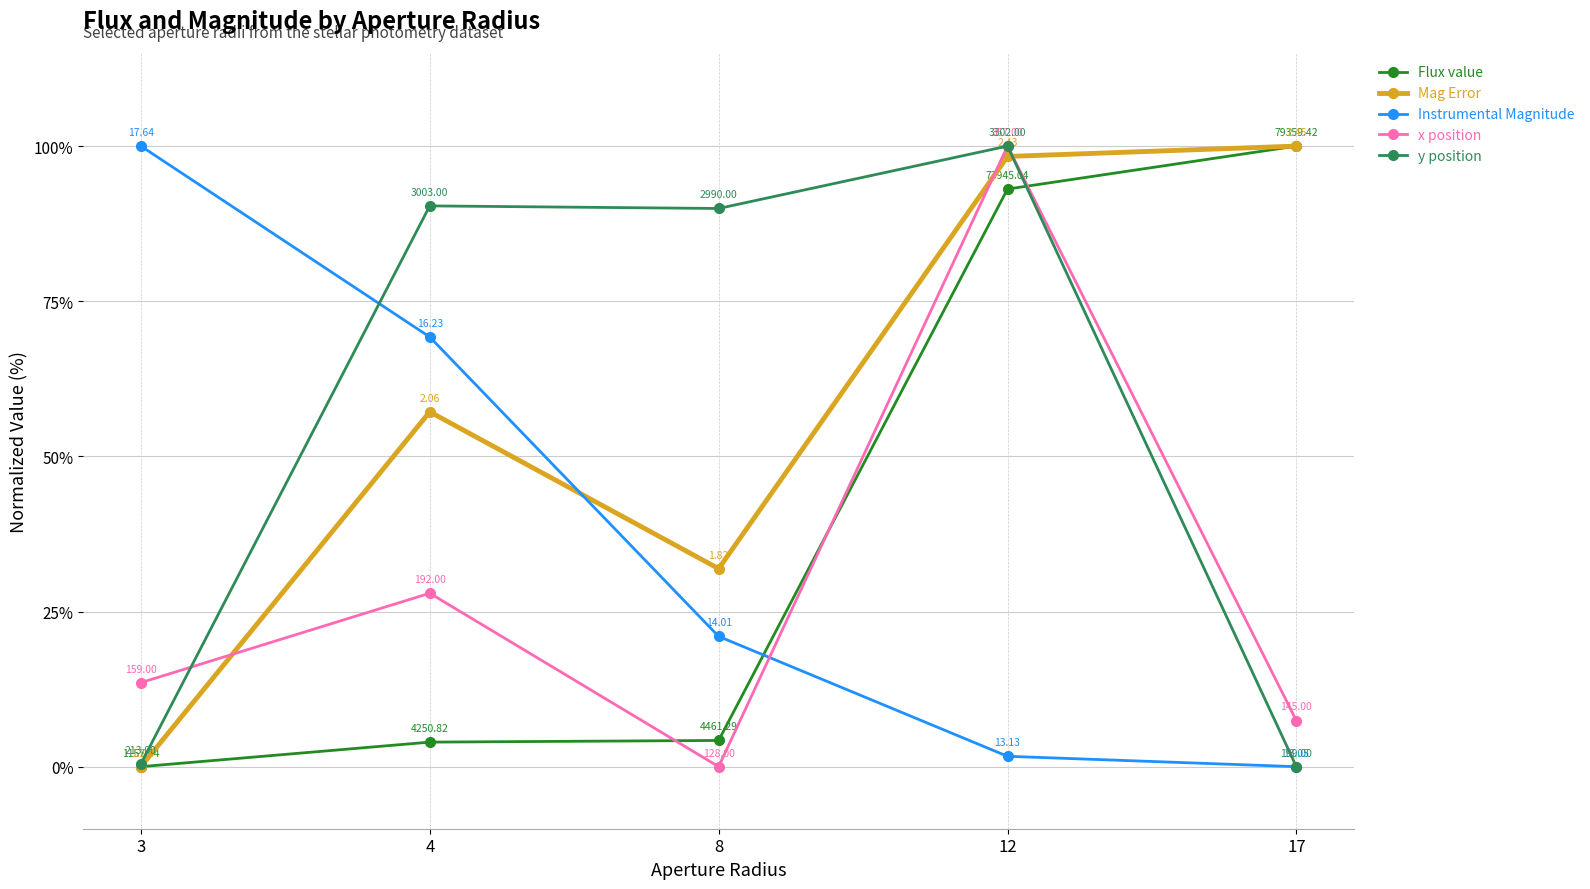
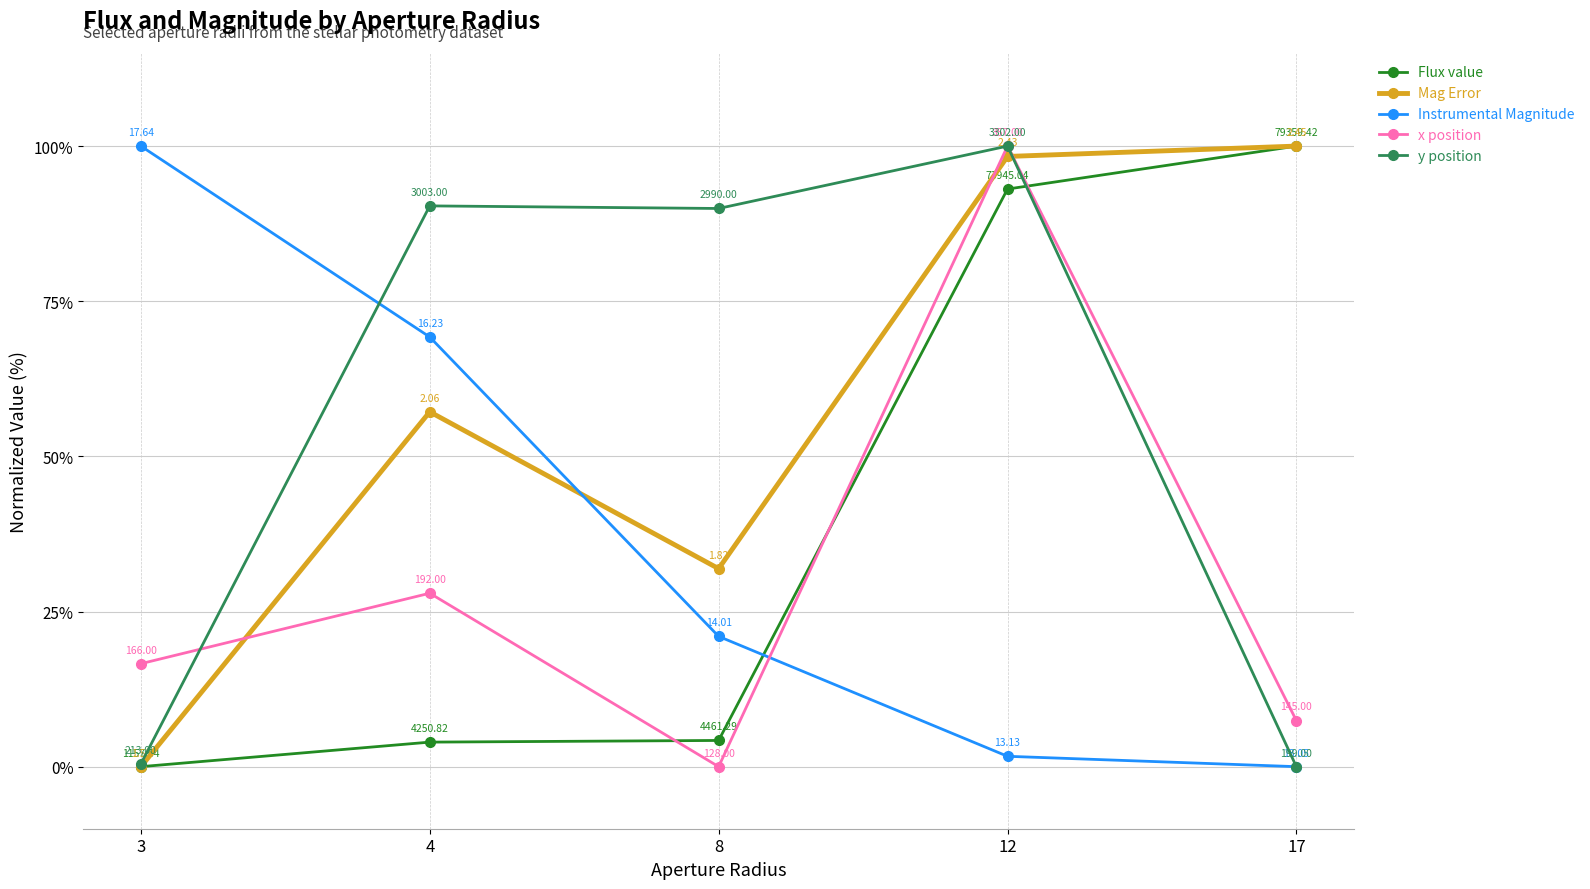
x position, 3: 159.00 -> 166.00
